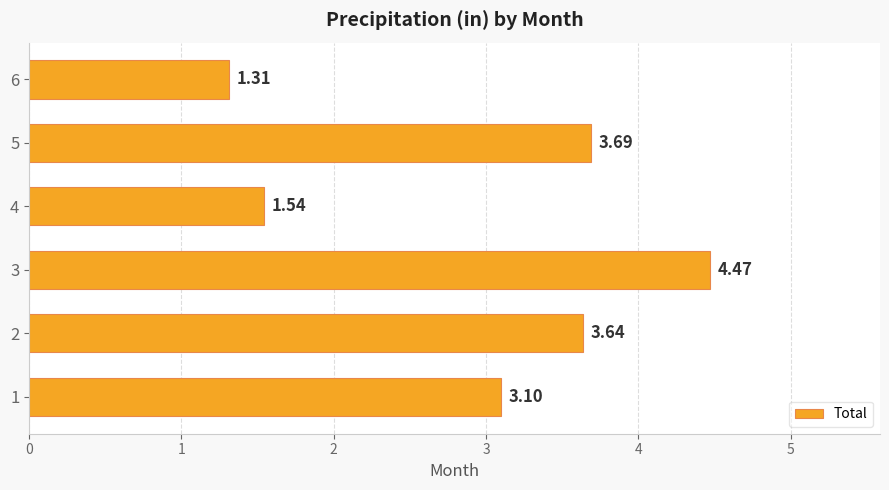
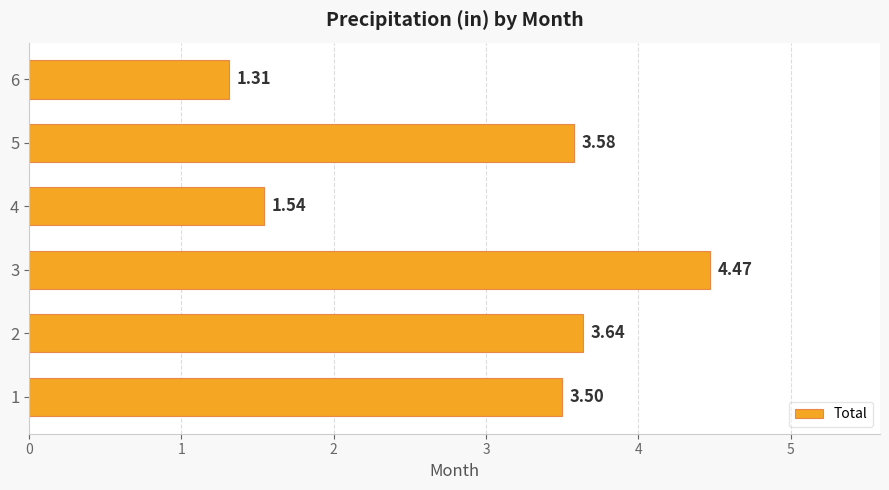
5: 3.69 -> 3.58
1: 3.10 -> 3.50
